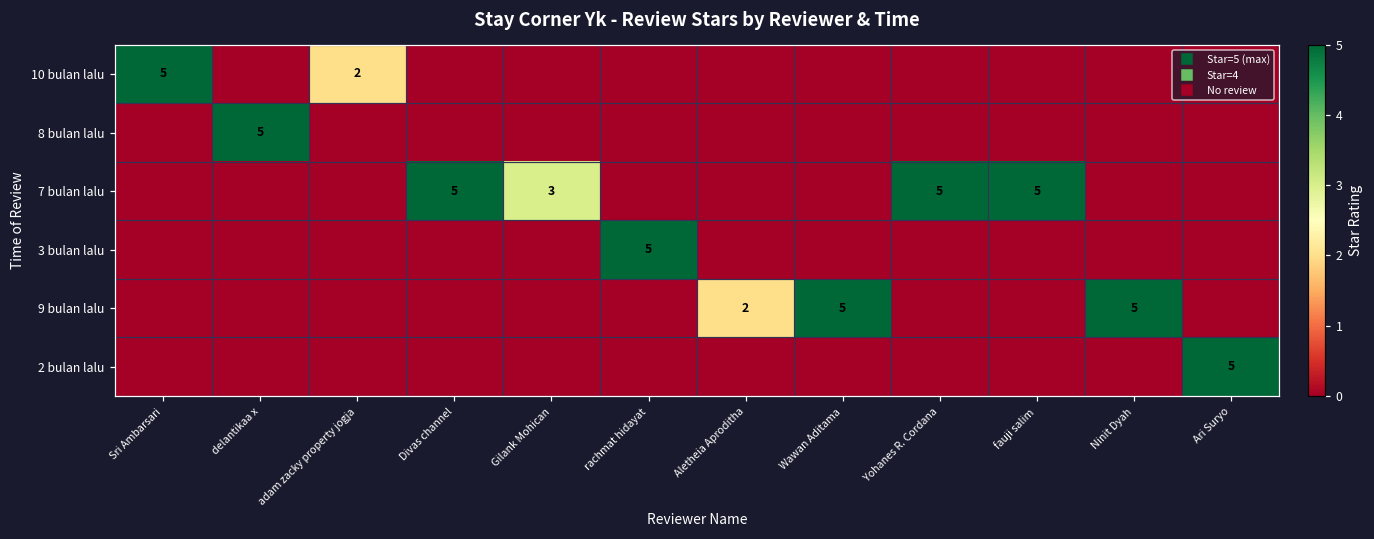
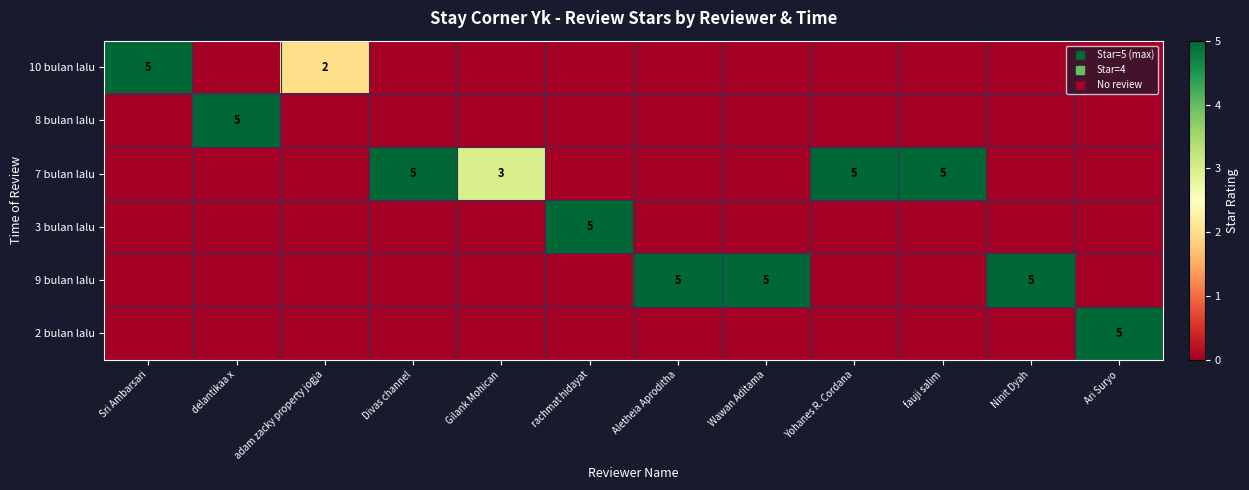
9 bulan lalu, Aletheia Aproditha: 2 -> 5
